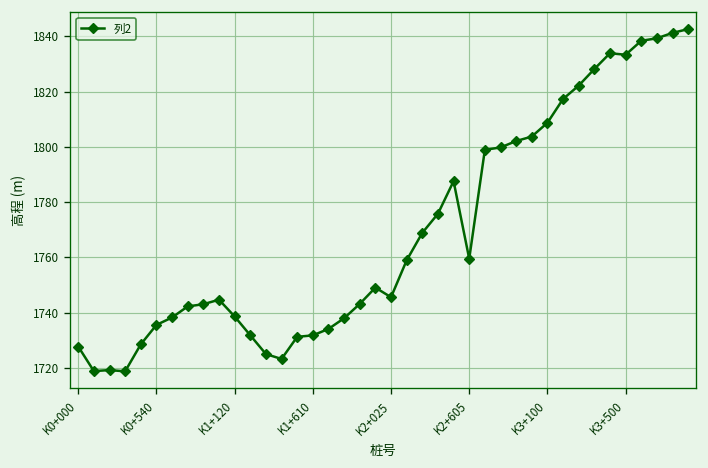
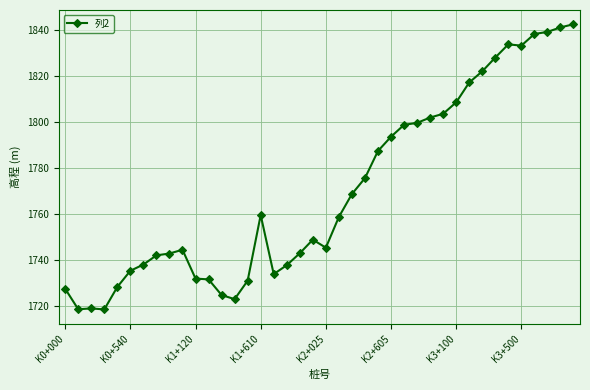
K1+120: 1739 -> 1732
K1+610: 1732 -> 1760
K2+605: 1759 -> 1794
